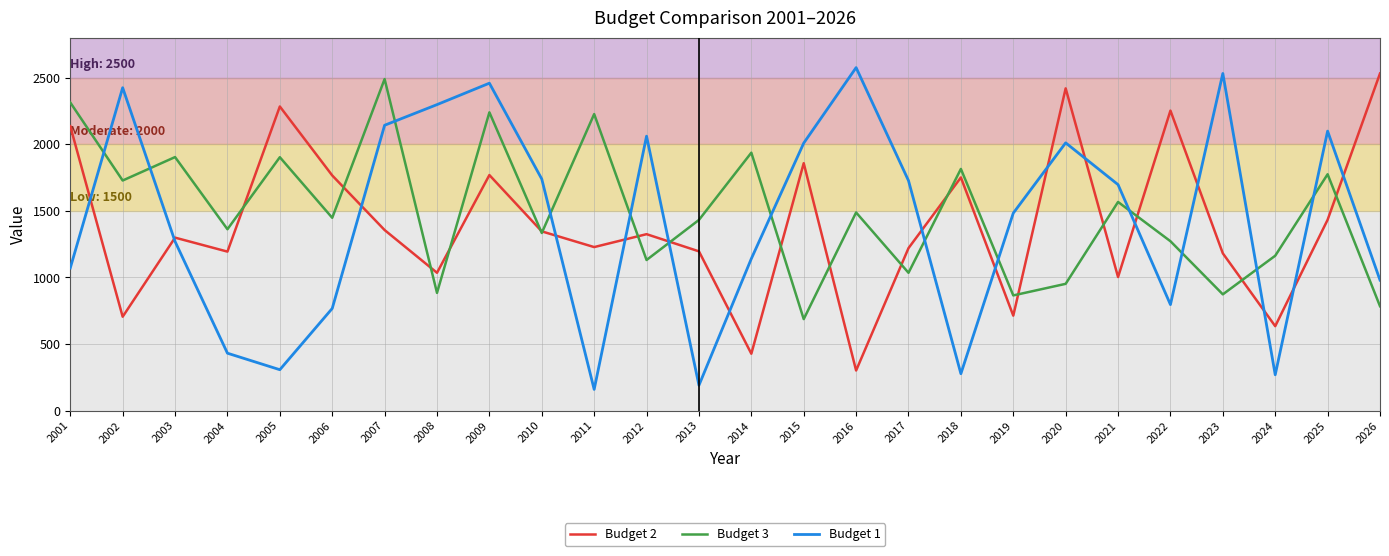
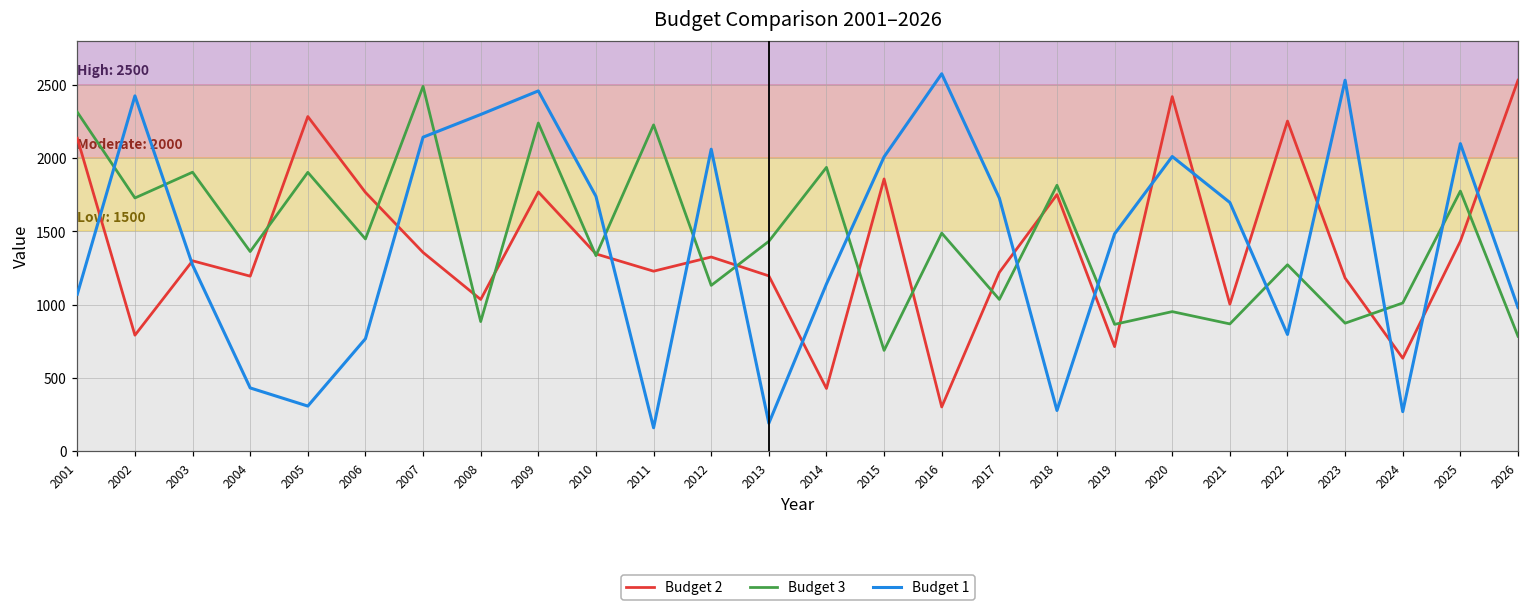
Budget 2, 2002: 710 -> 790
Budget 3, 2021: 1570 -> 870
Budget 3, 2024: 1160 -> 1010
